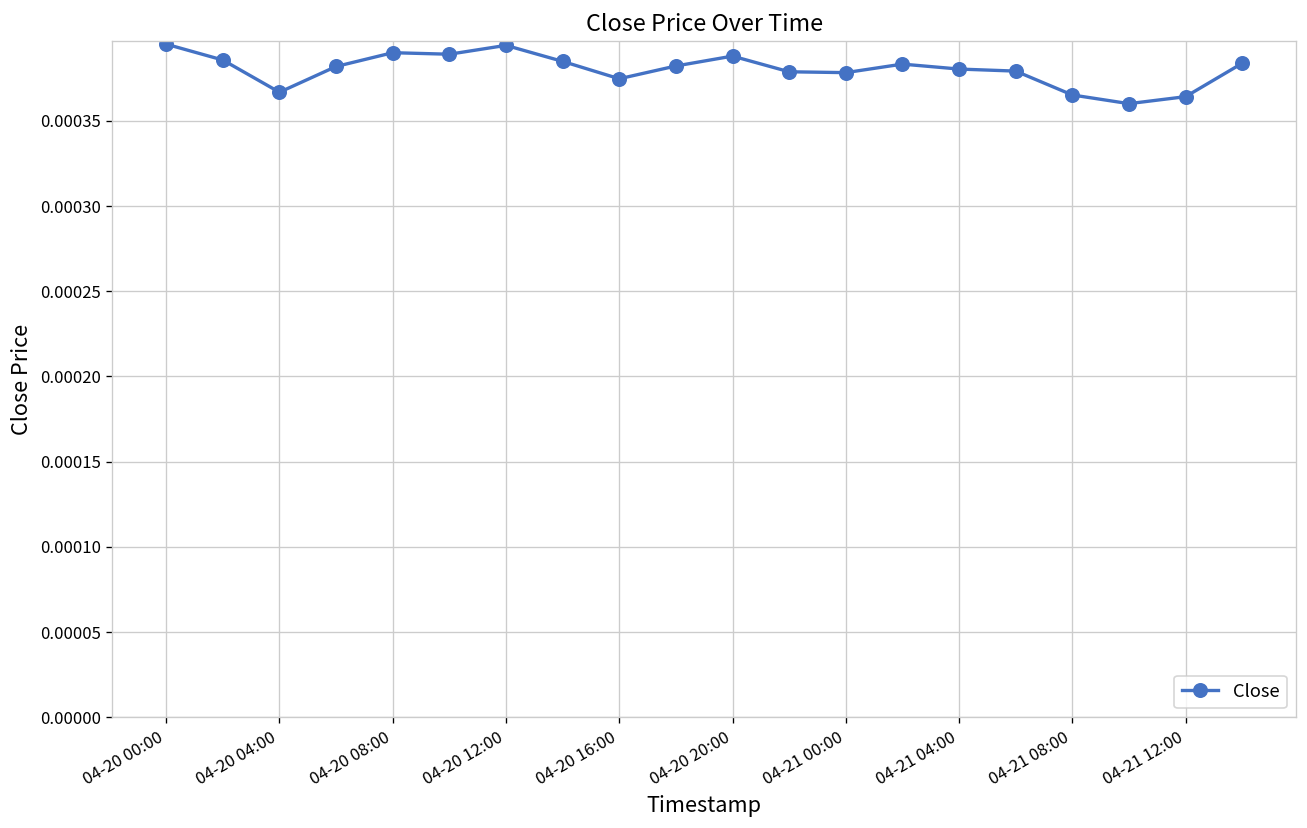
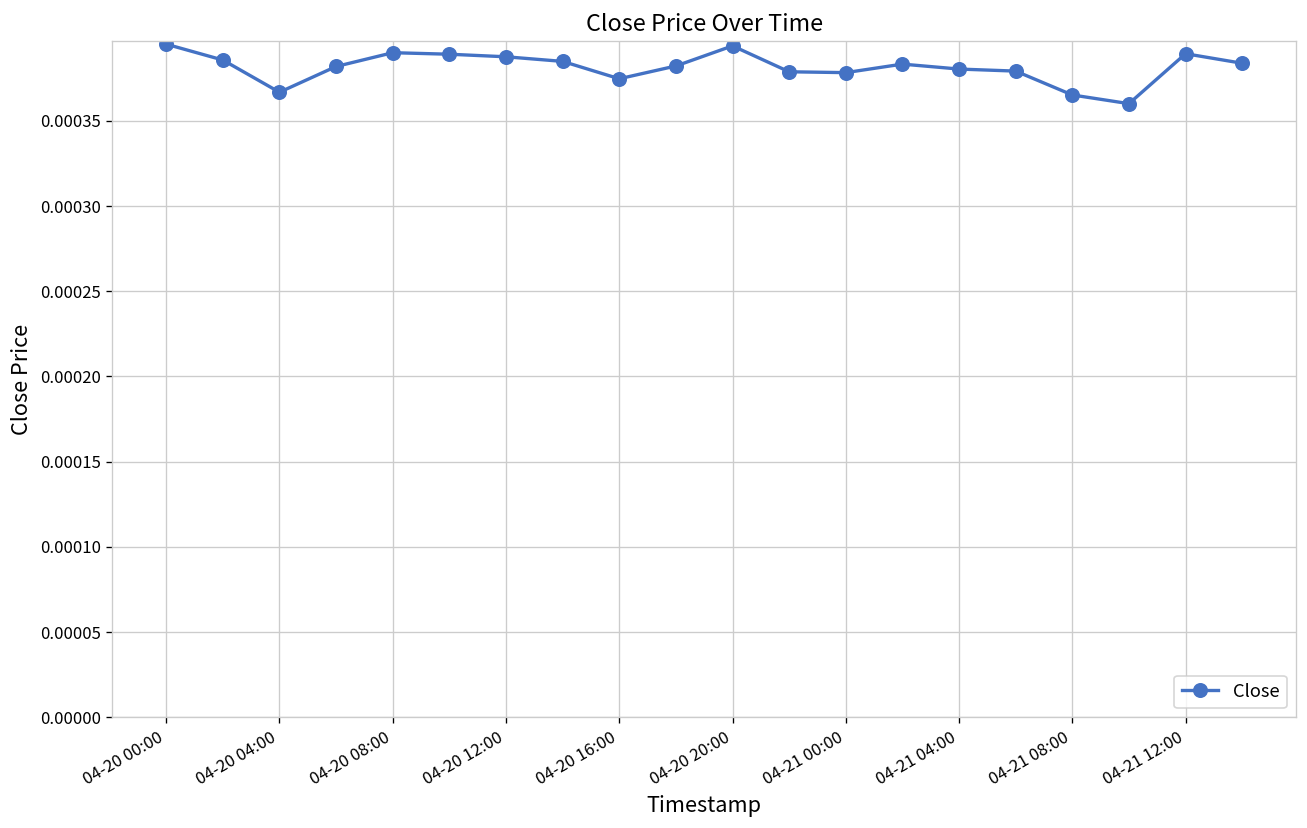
04-20 12:00: 0.000394 -> 0.000388
04-20 20:00: 0.000388 -> 0.000394
04-21 12:00: 0.000364 -> 0.000389
